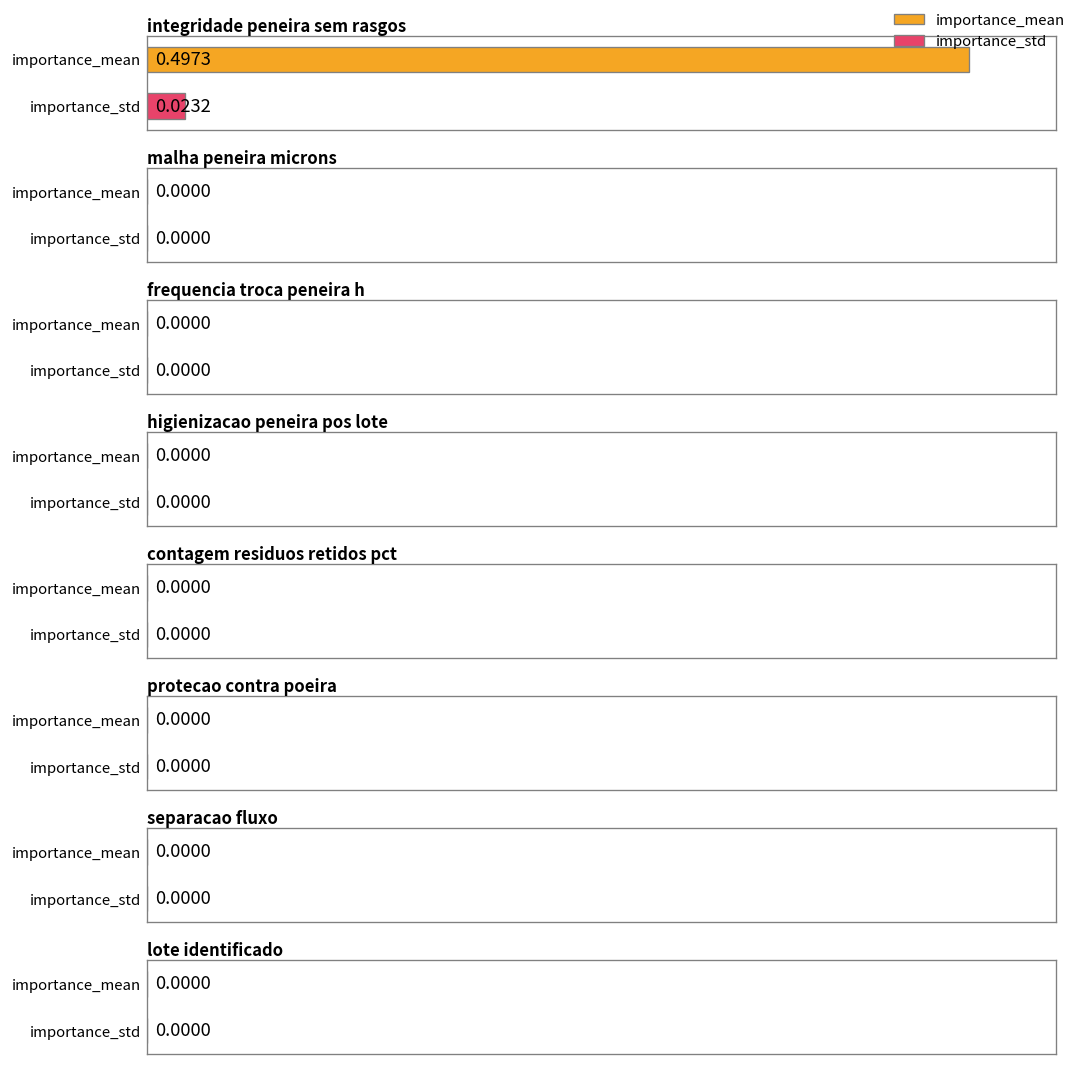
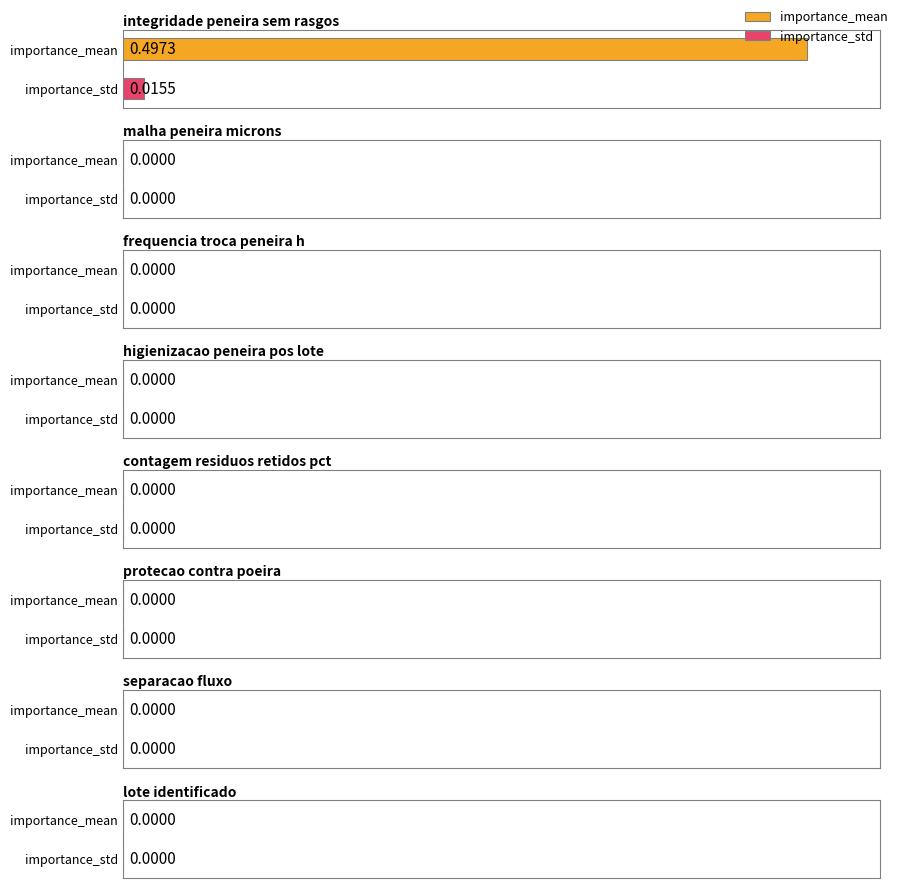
integridade peneira sem rasgos, importance_std: 0.0232 -> 0.0155
